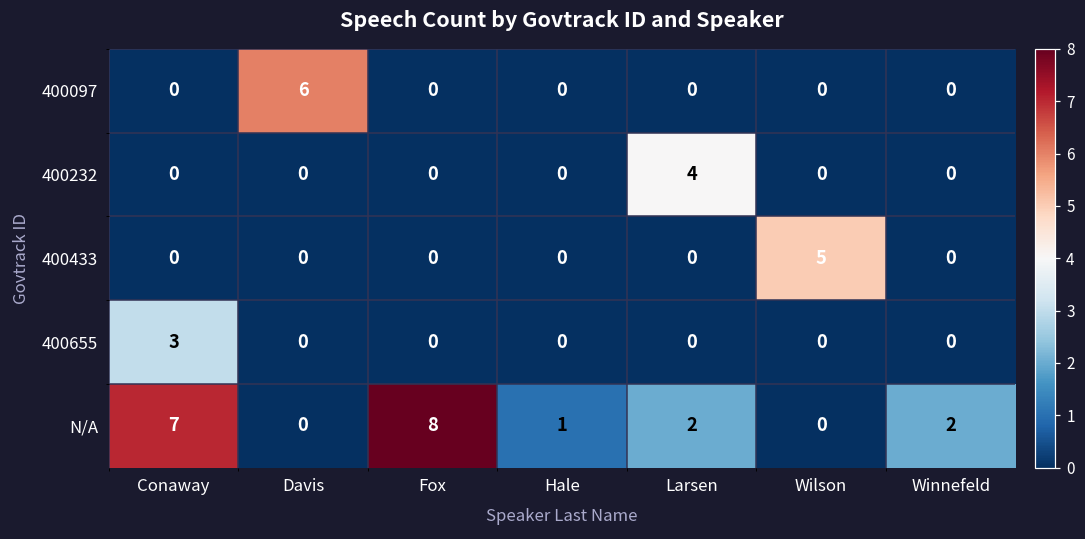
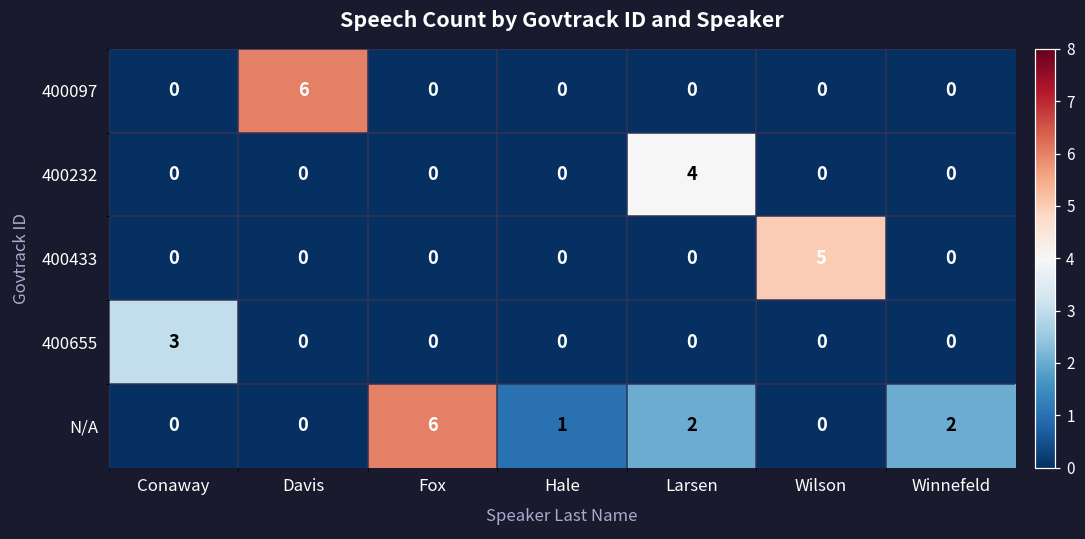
N/A, Conaway: 7 -> 0
N/A, Fox: 8 -> 6
